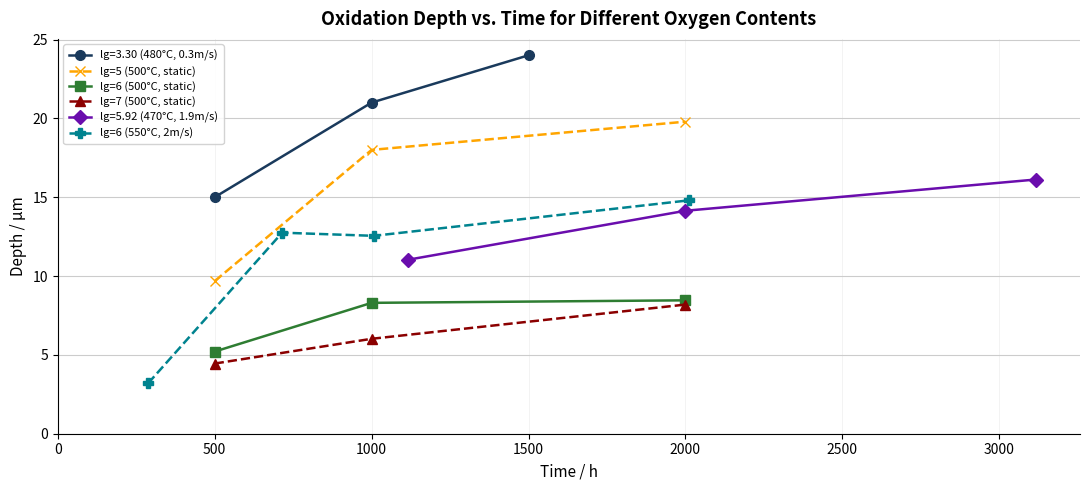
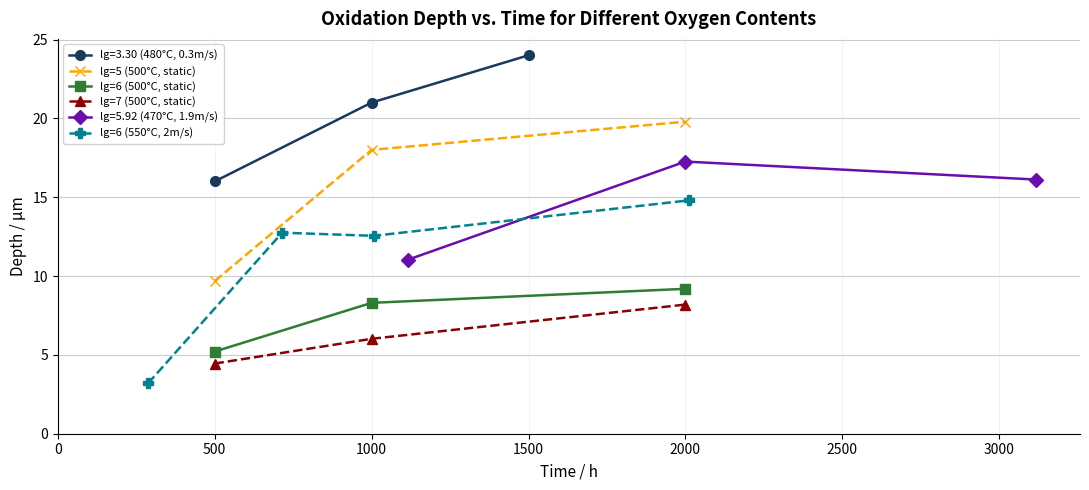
lg=3.30 (480°C, 0.3m/s), 500: 15 -> 16
lg=6 (500°C, static), 2000: 8.5 -> 9.2
lg=5.92 (470°C, 1.9m/s), 2000: 14.1 -> 17.3
